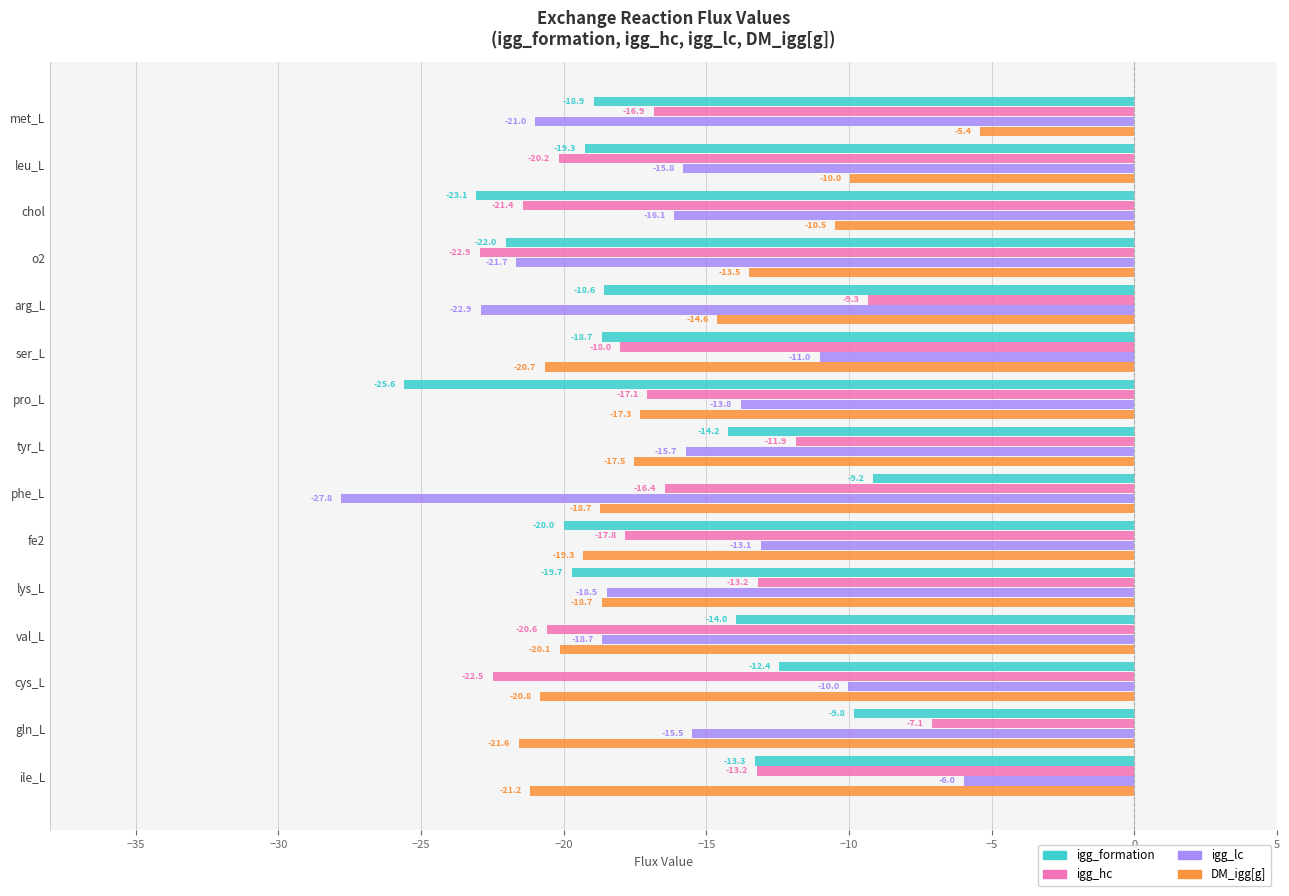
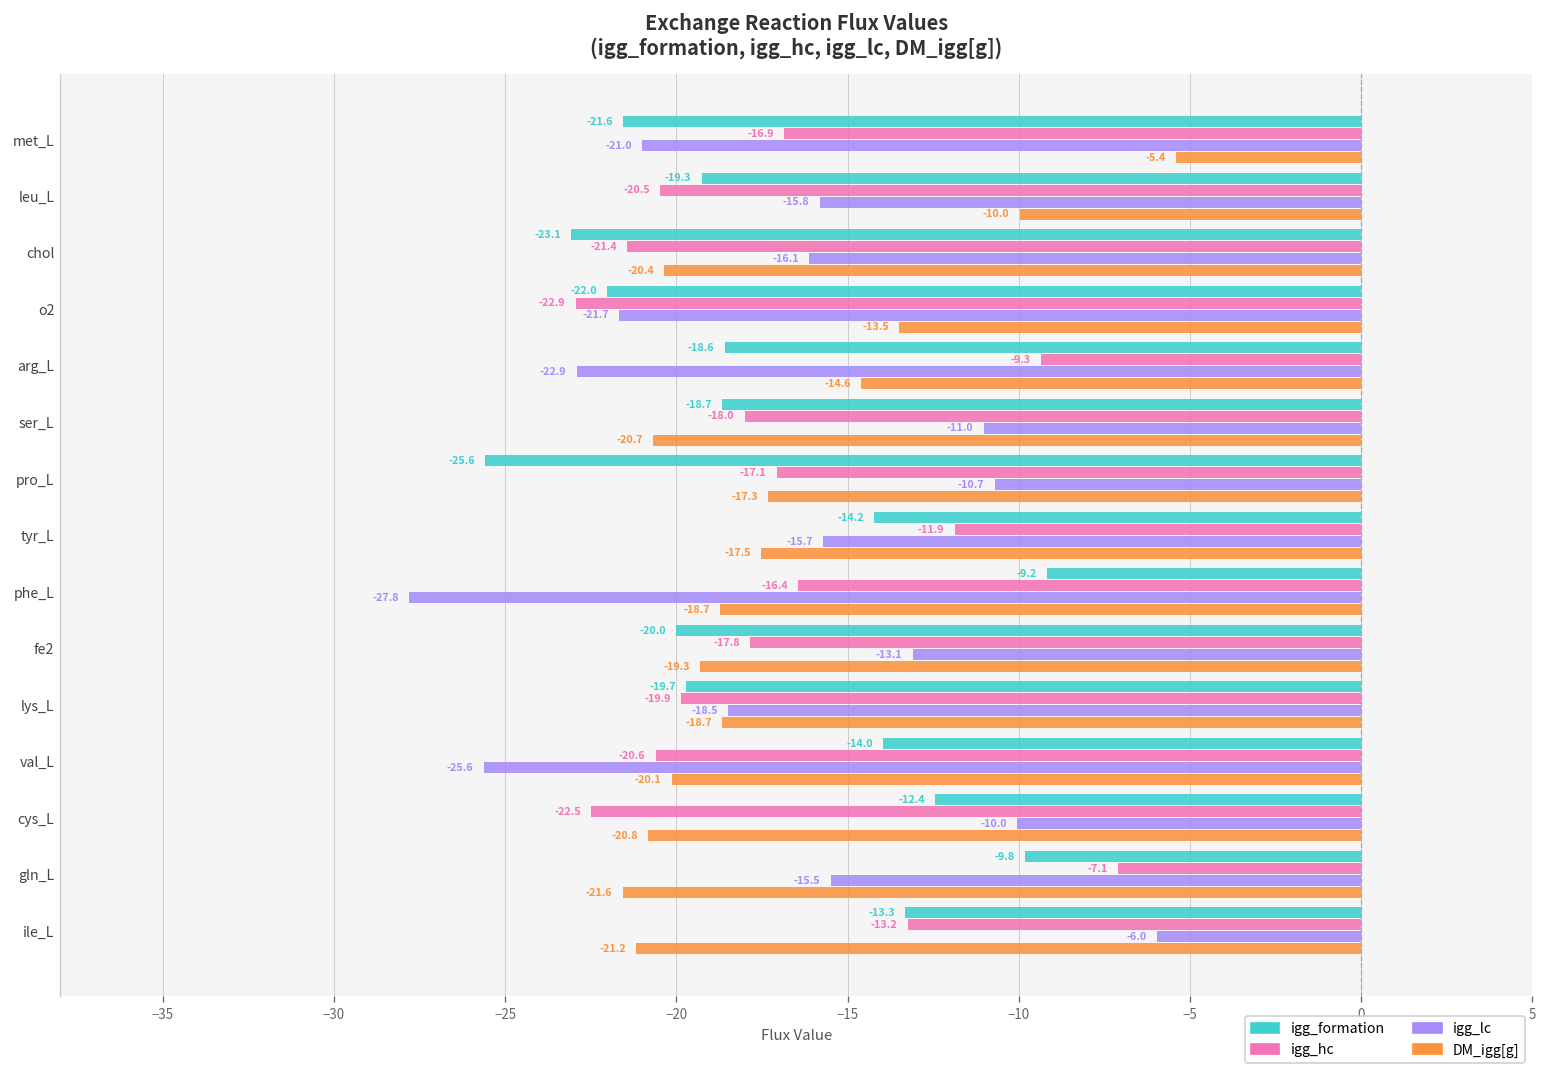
igg_formation, met_L: -18.9 -> -21.6
igg_hc, leu_L: -20.2 -> -20.5
DM_igg[g], chol: -10.5 -> -20.4
igg_lc, pro_L: -13.8 -> -10.7
igg_hc, lys_L: -13.2 -> -19.9
igg_lc, val_L: -18.7 -> -25.6
